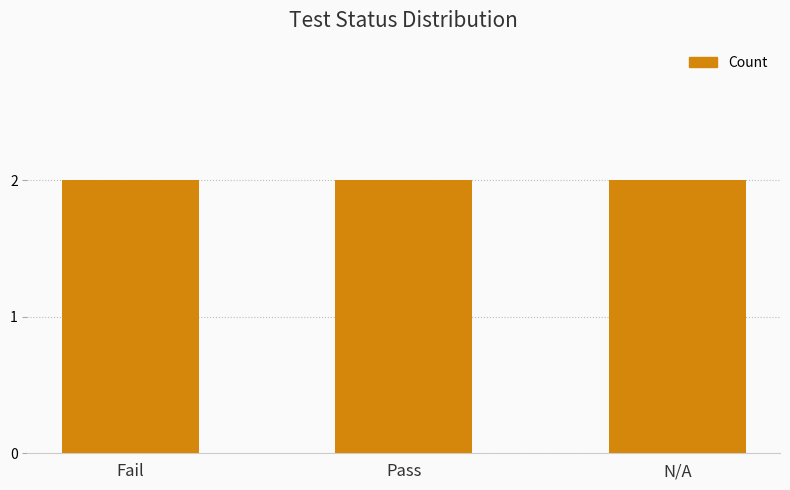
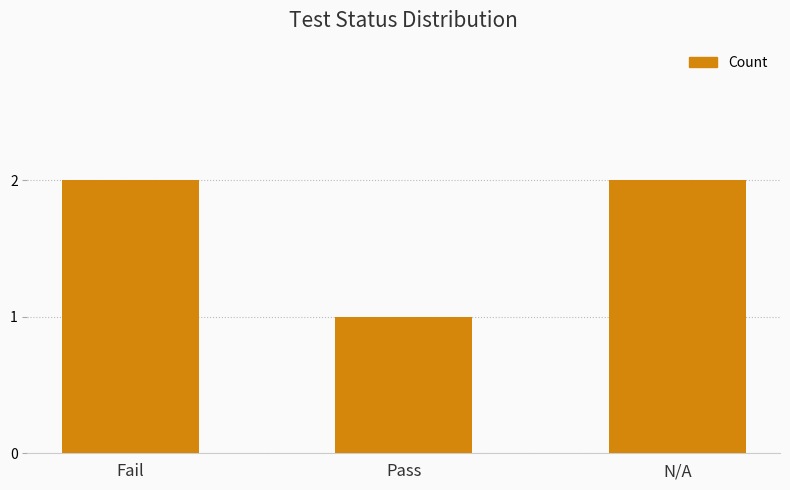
Pass: 2 -> 1
